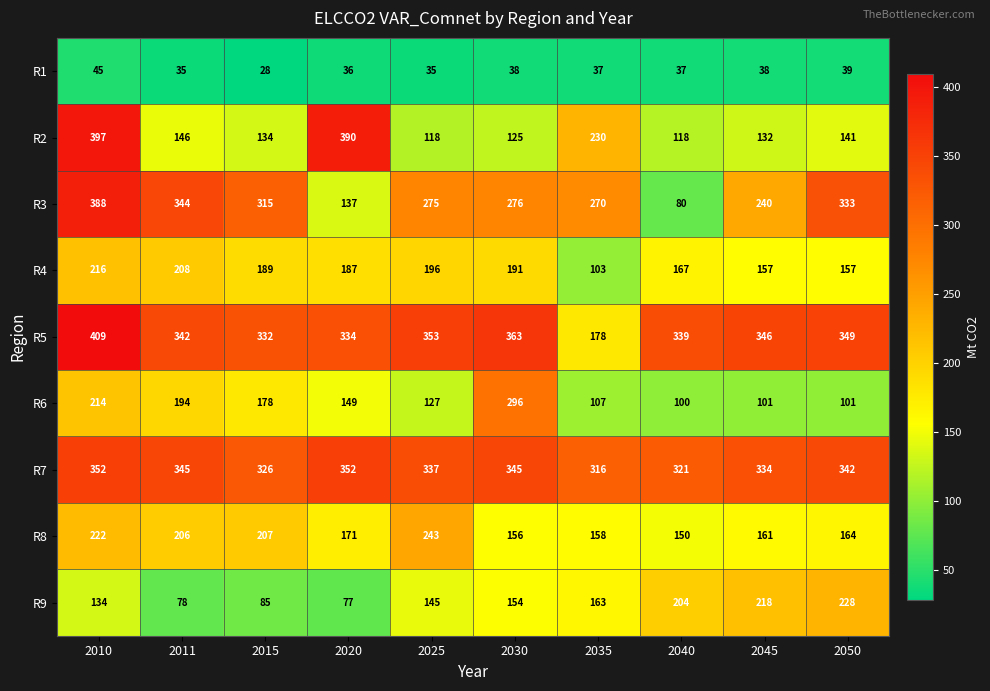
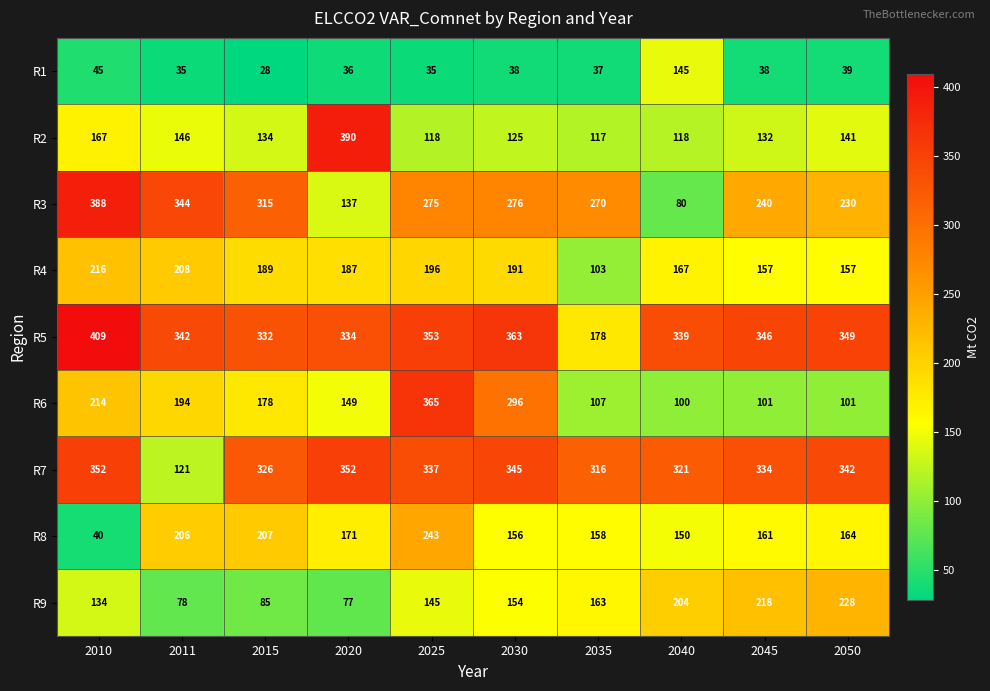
R1, 2040: 37 -> 145
R2, 2010: 397 -> 167
R2, 2035: 230 -> 117
R3, 2050: 333 -> 230
R6, 2025: 127 -> 365
R7, 2011: 345 -> 121
R8, 2010: 222 -> 40
